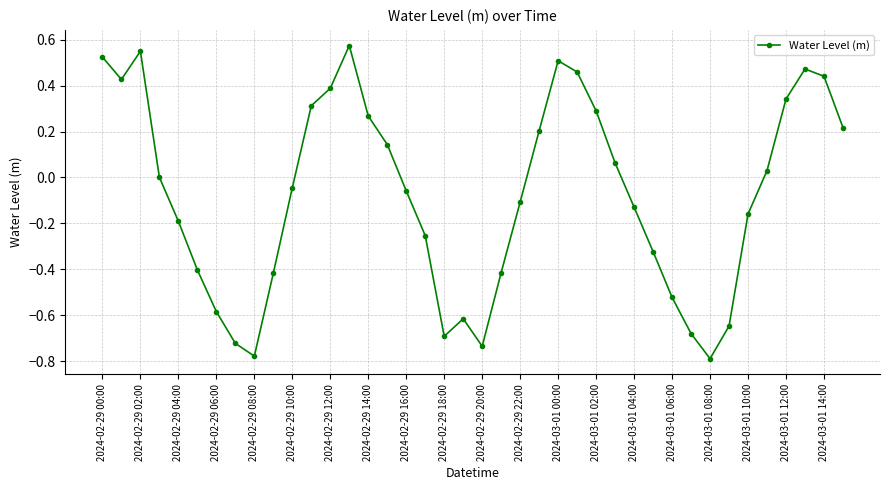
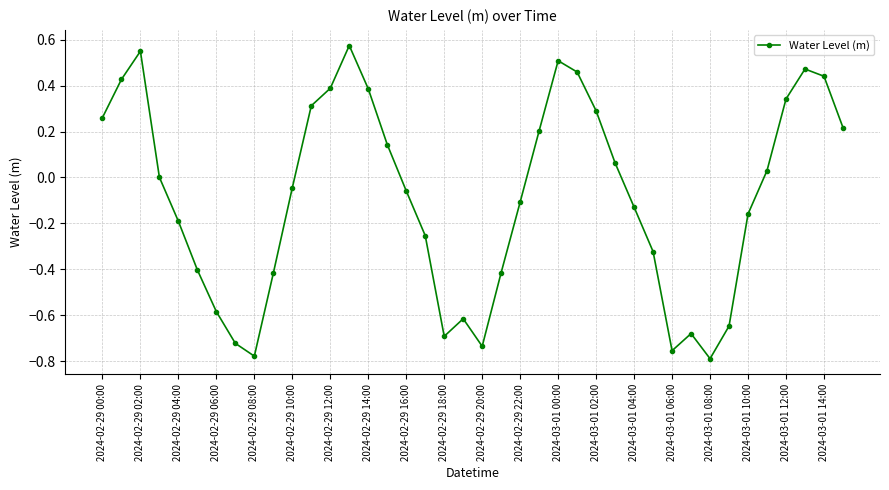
2024-02-29 00:00: 0.52 -> 0.26
2024-02-29 14:00: 0.27 -> 0.39
2024-03-01 06:00: -0.52 -> -0.75
